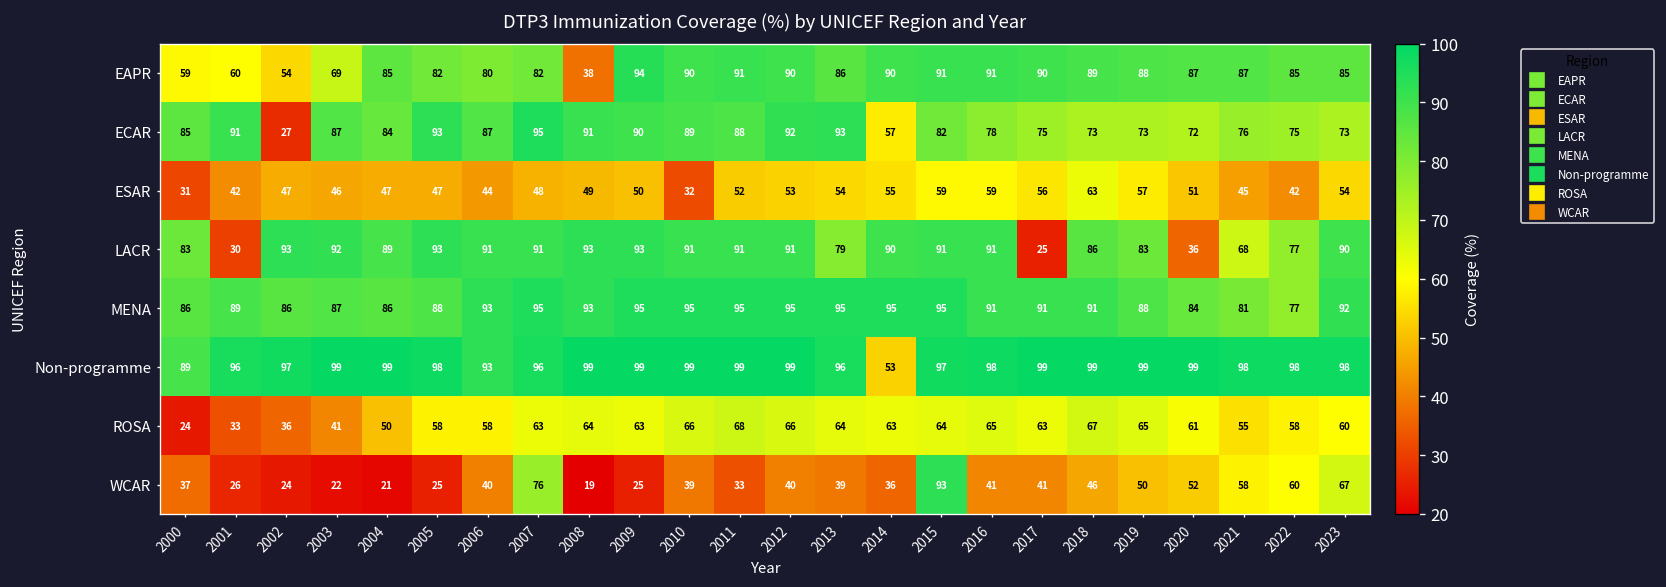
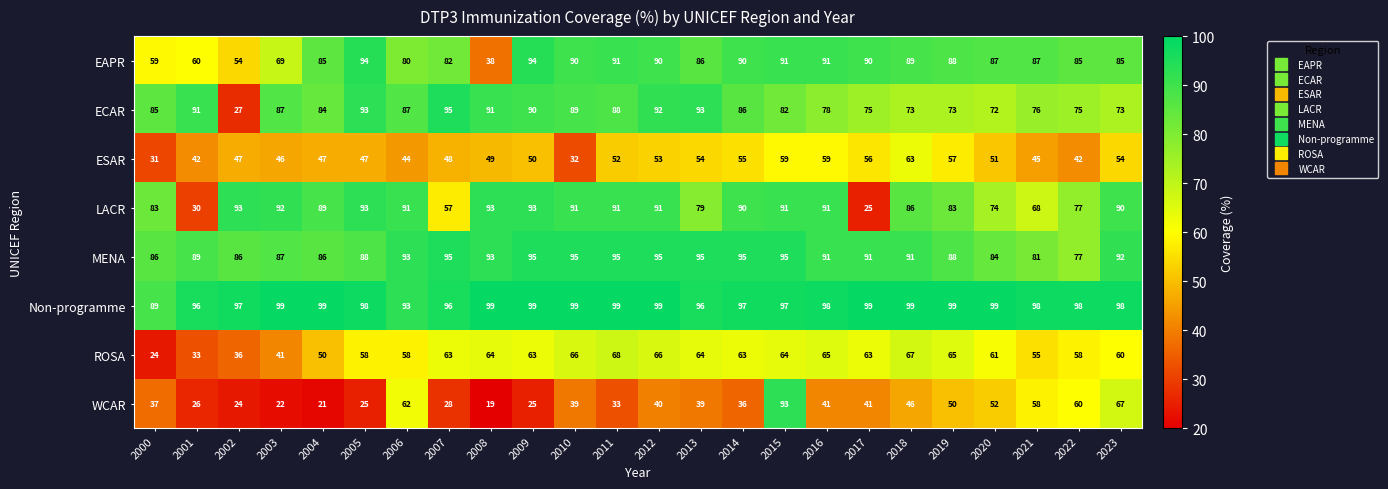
EAPR, 2005: 82 -> 94
ECAR, 2014: 57 -> 86
LACR, 2007: 91 -> 57
LACR, 2020: 36 -> 74
Non-programme, 2014: 53 -> 97
WCAR, 2006: 40 -> 62
WCAR, 2007: 76 -> 28
